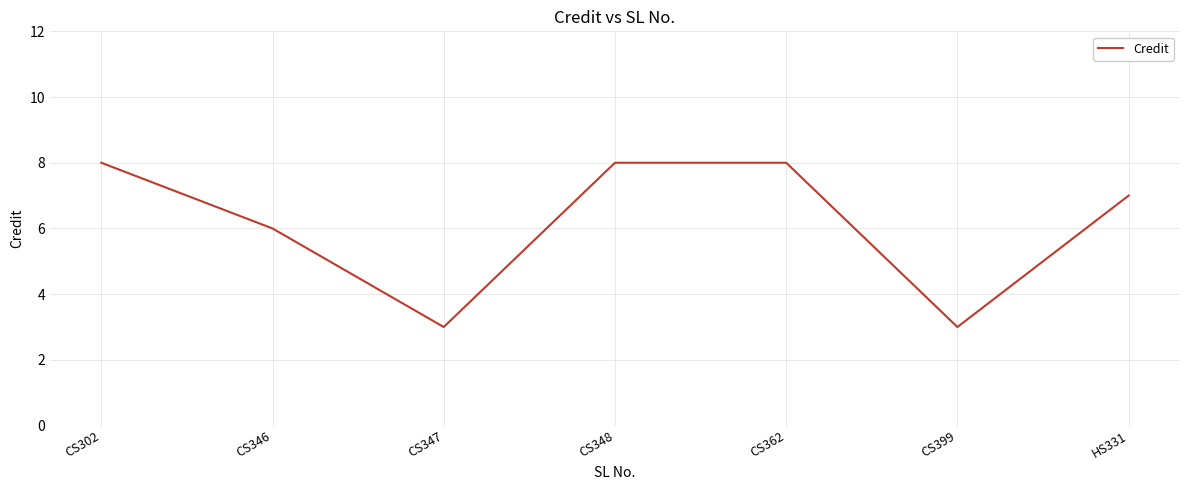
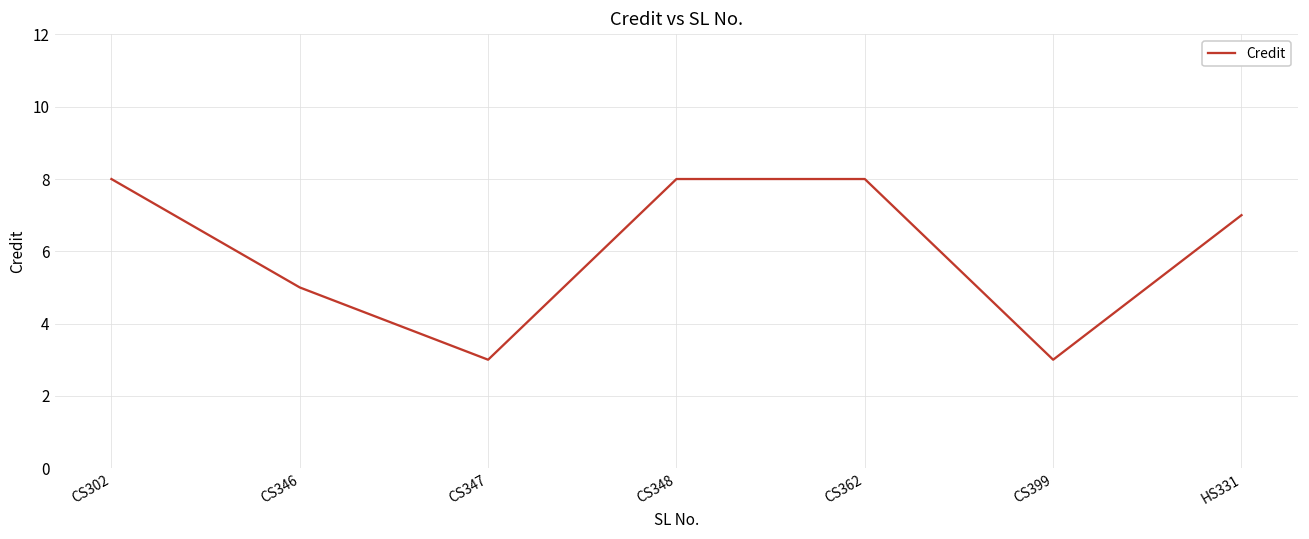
CS346: 6 -> 5
